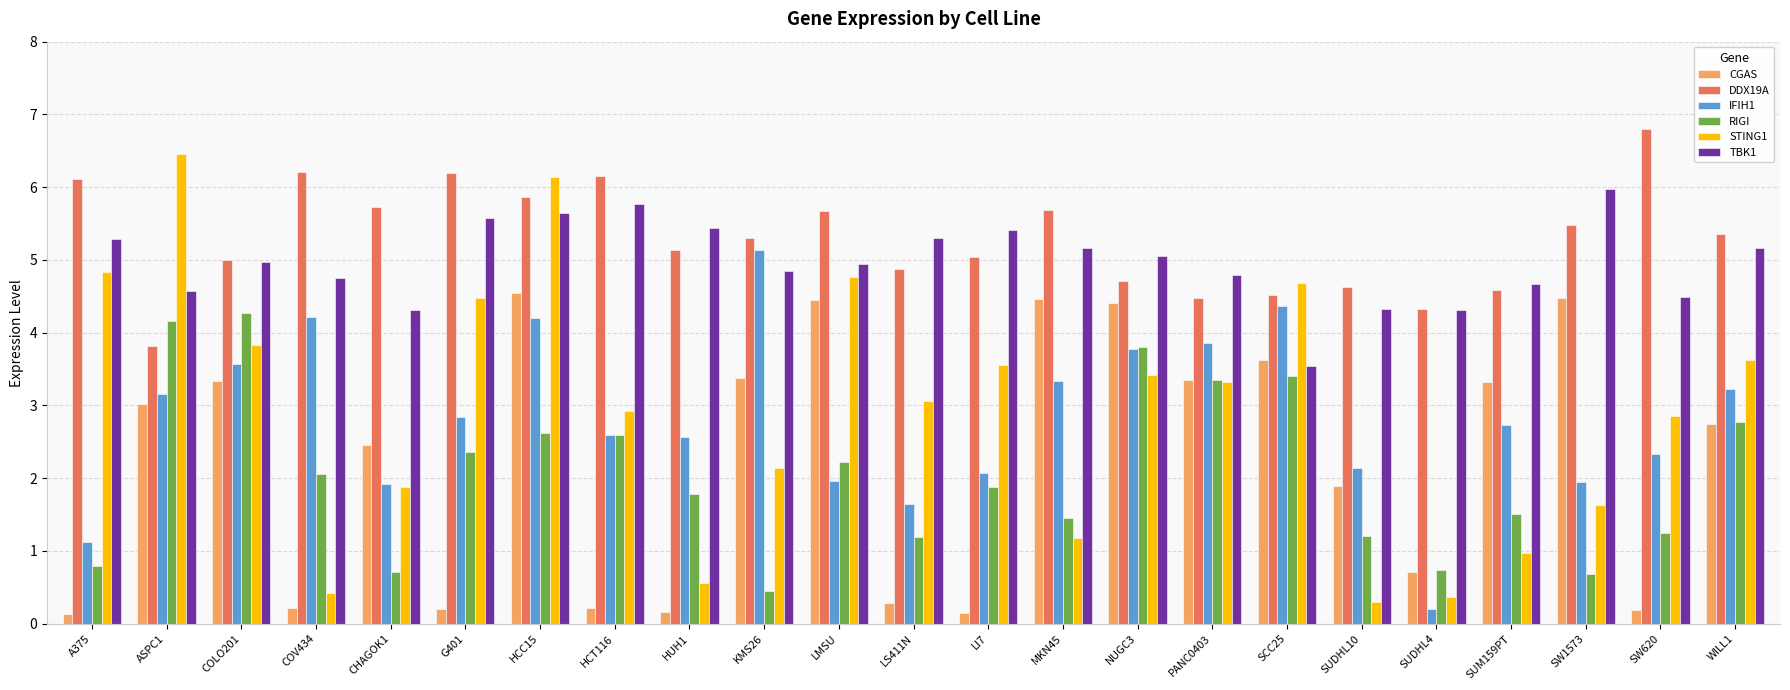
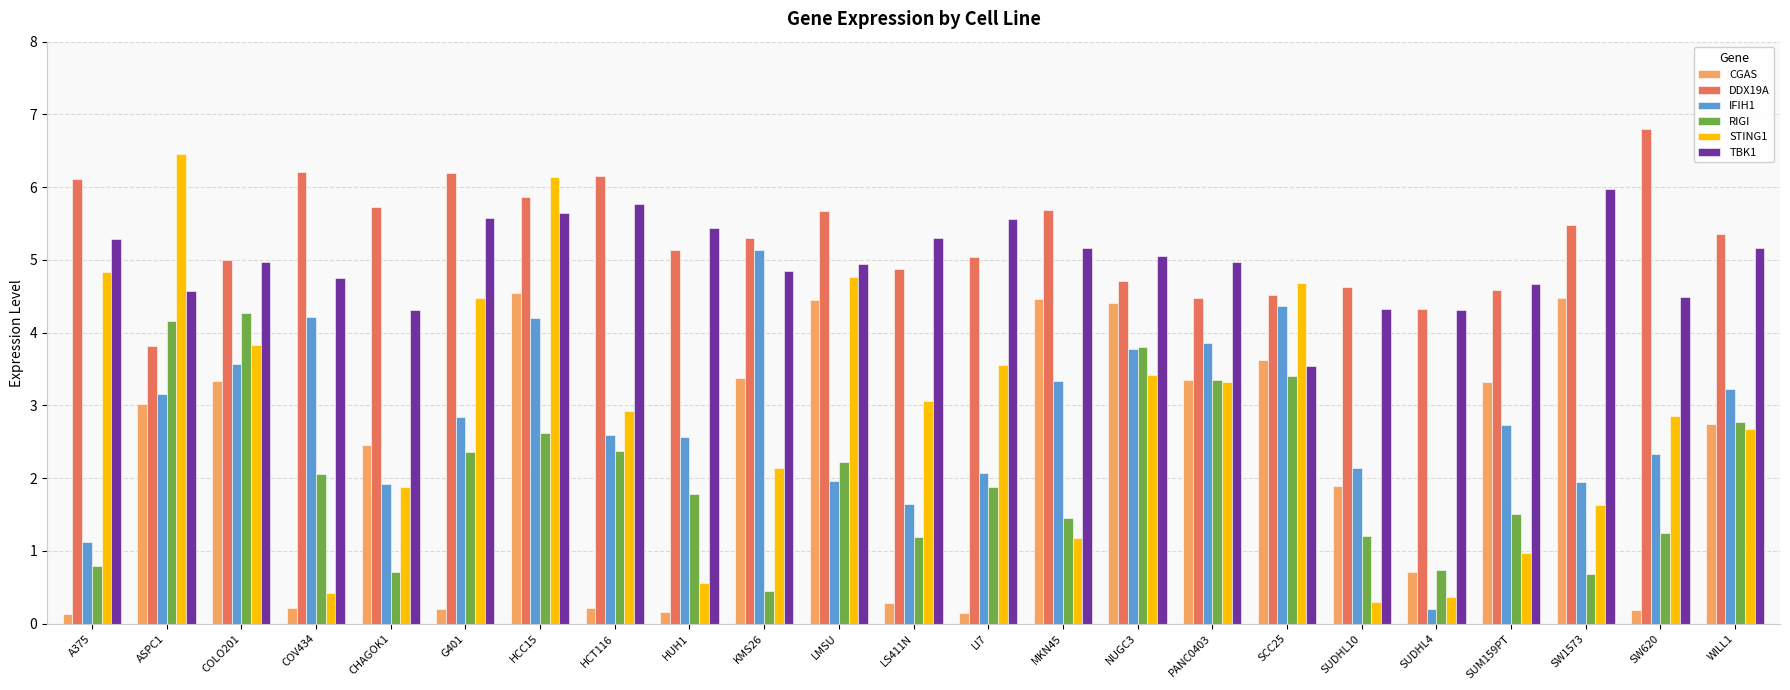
RIGI, HCT116: 2.6 -> 2.4
TBK1, LI7: 5.4 -> 5.6
TBK1, PANC0403: 4.8 -> 5.0
STING1, WILL1: 3.6 -> 2.7
